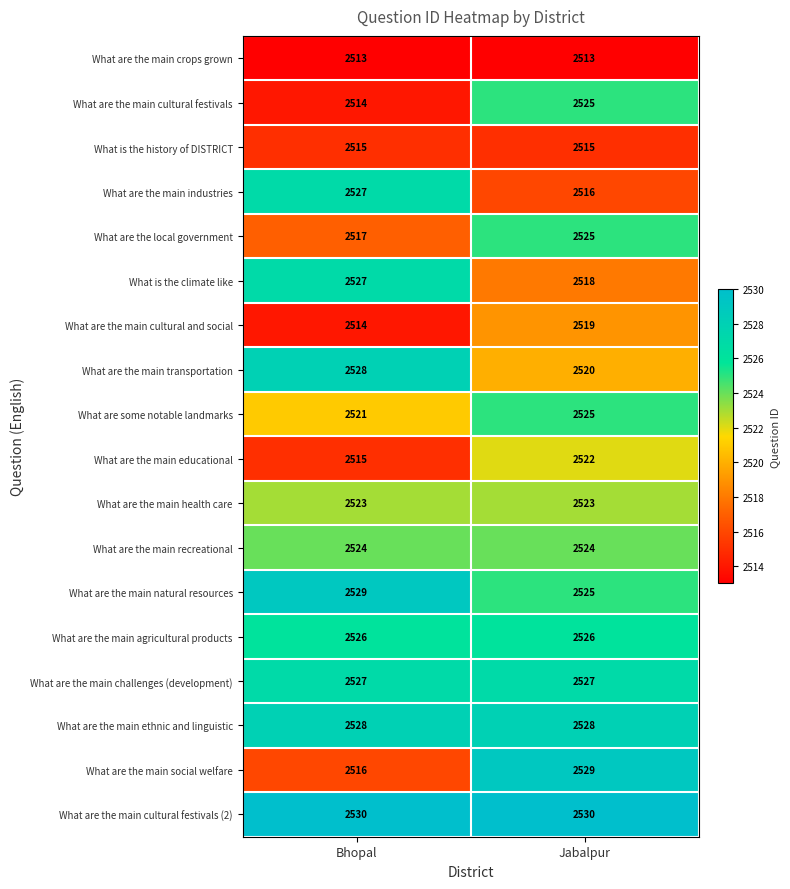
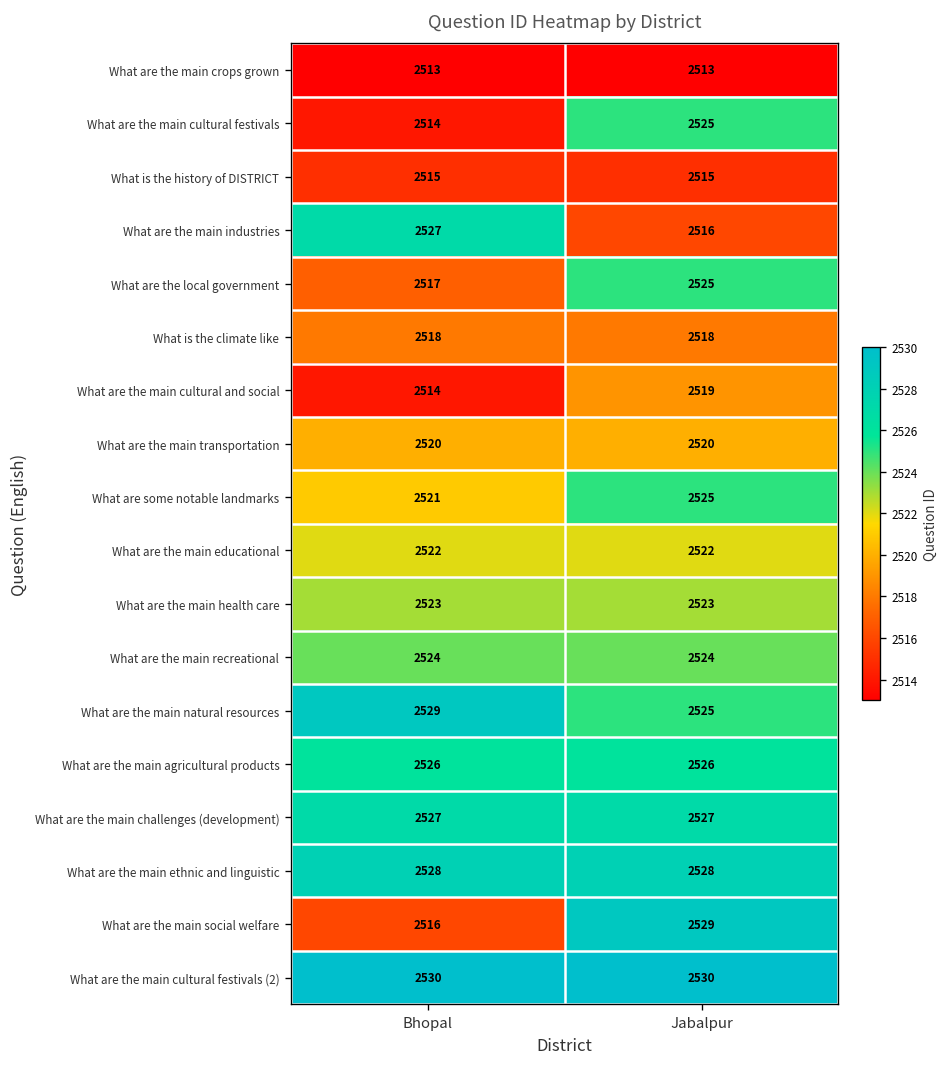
What is the climate like, Bhopal: 2527 -> 2518
What are the main transportation, Bhopal: 2528 -> 2520
What are the main educational, Bhopal: 2515 -> 2522
